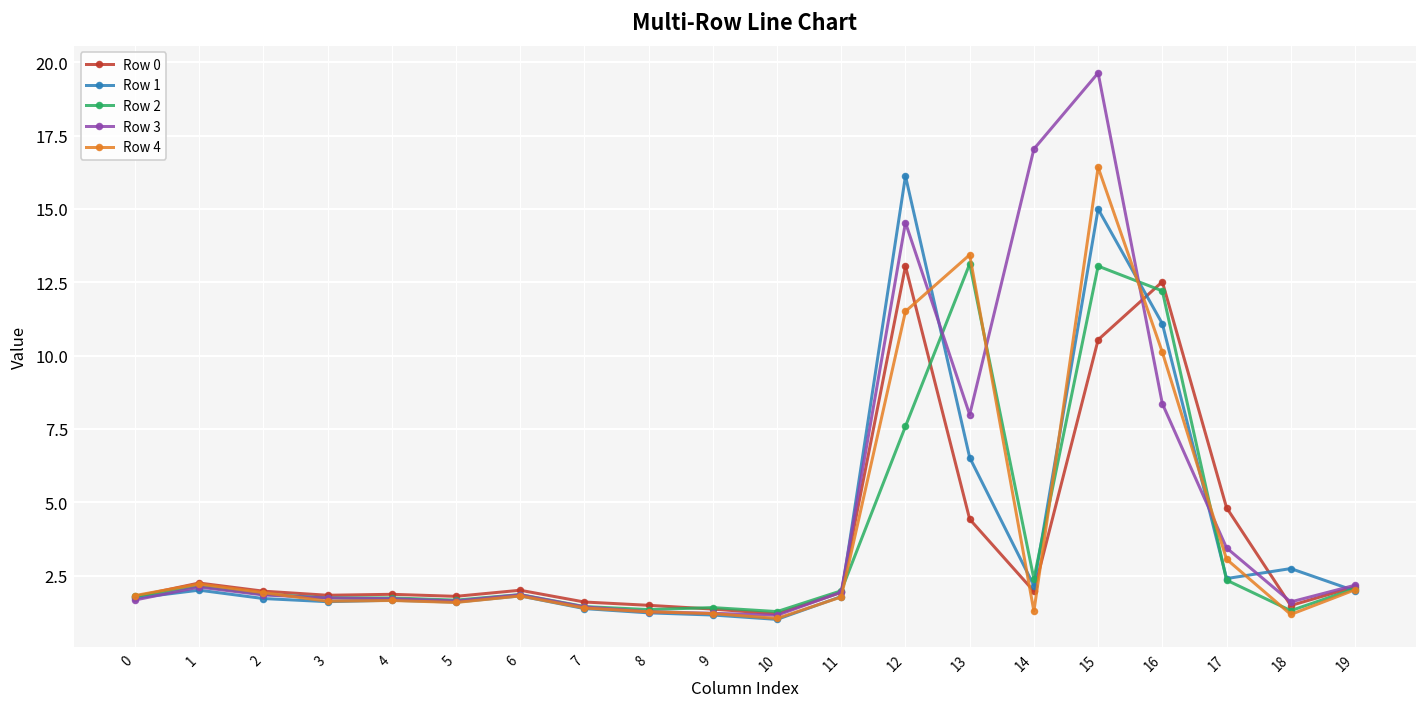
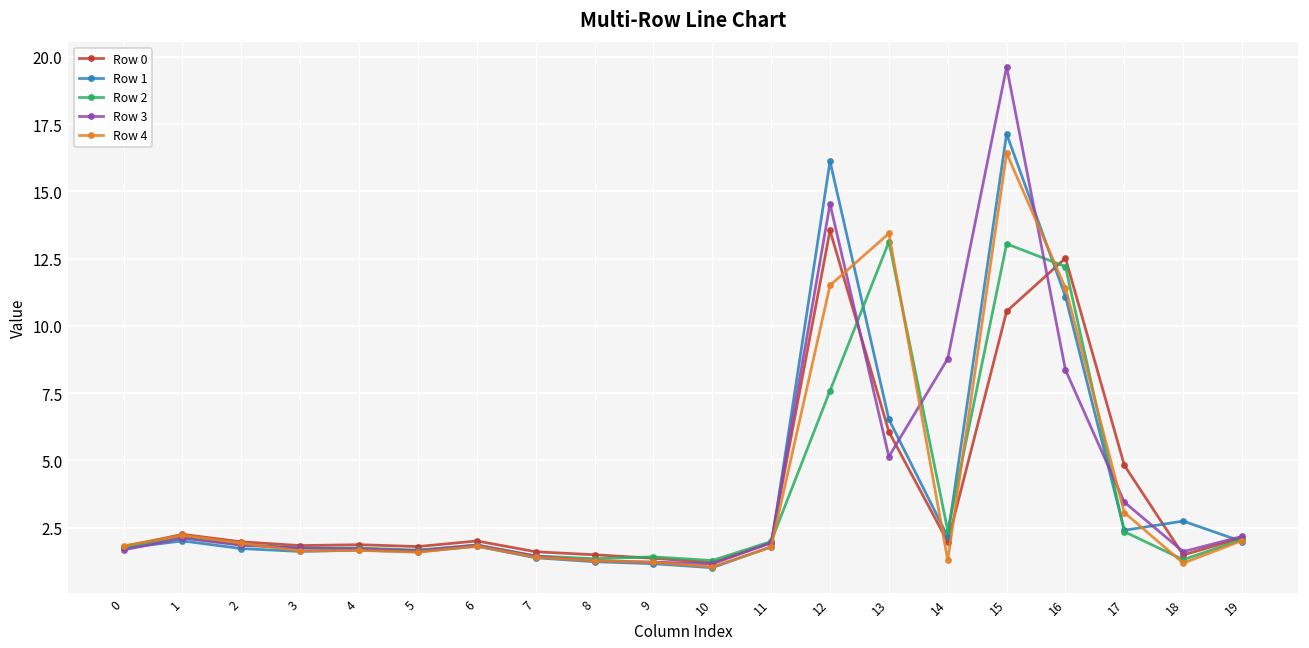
Row 0, 12: 13.0 -> 13.5
Row 0, 13: 4.4 -> 6.1
Row 3, 13: 8.0 -> 5.1
Row 3, 14: 17.0 -> 8.8
Row 1, 15: 15.0 -> 17.1
Row 4, 16: 10.1 -> 11.4
